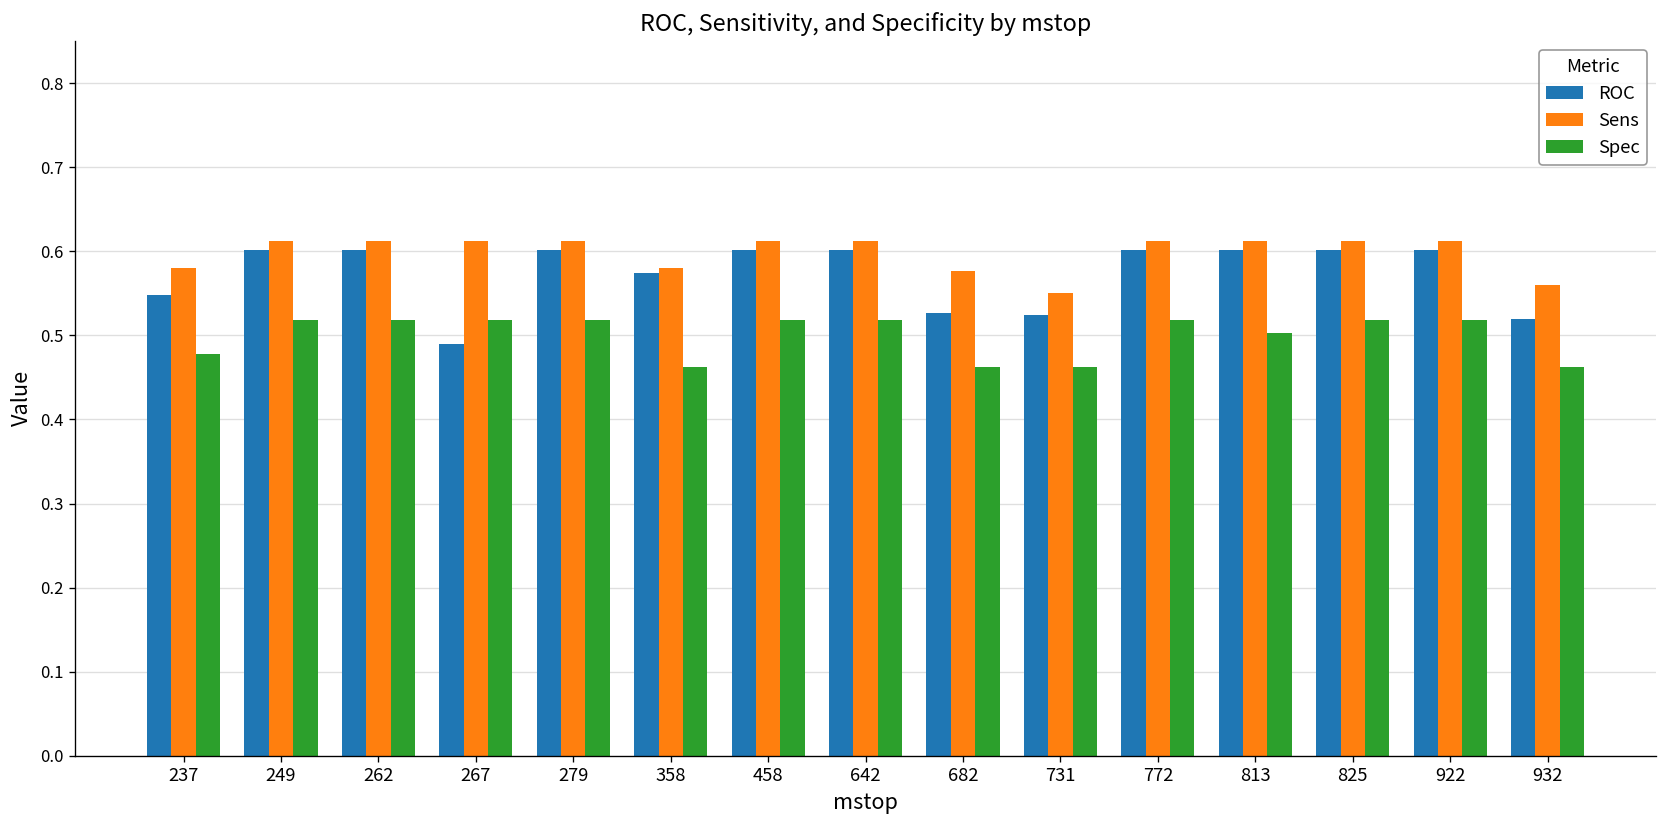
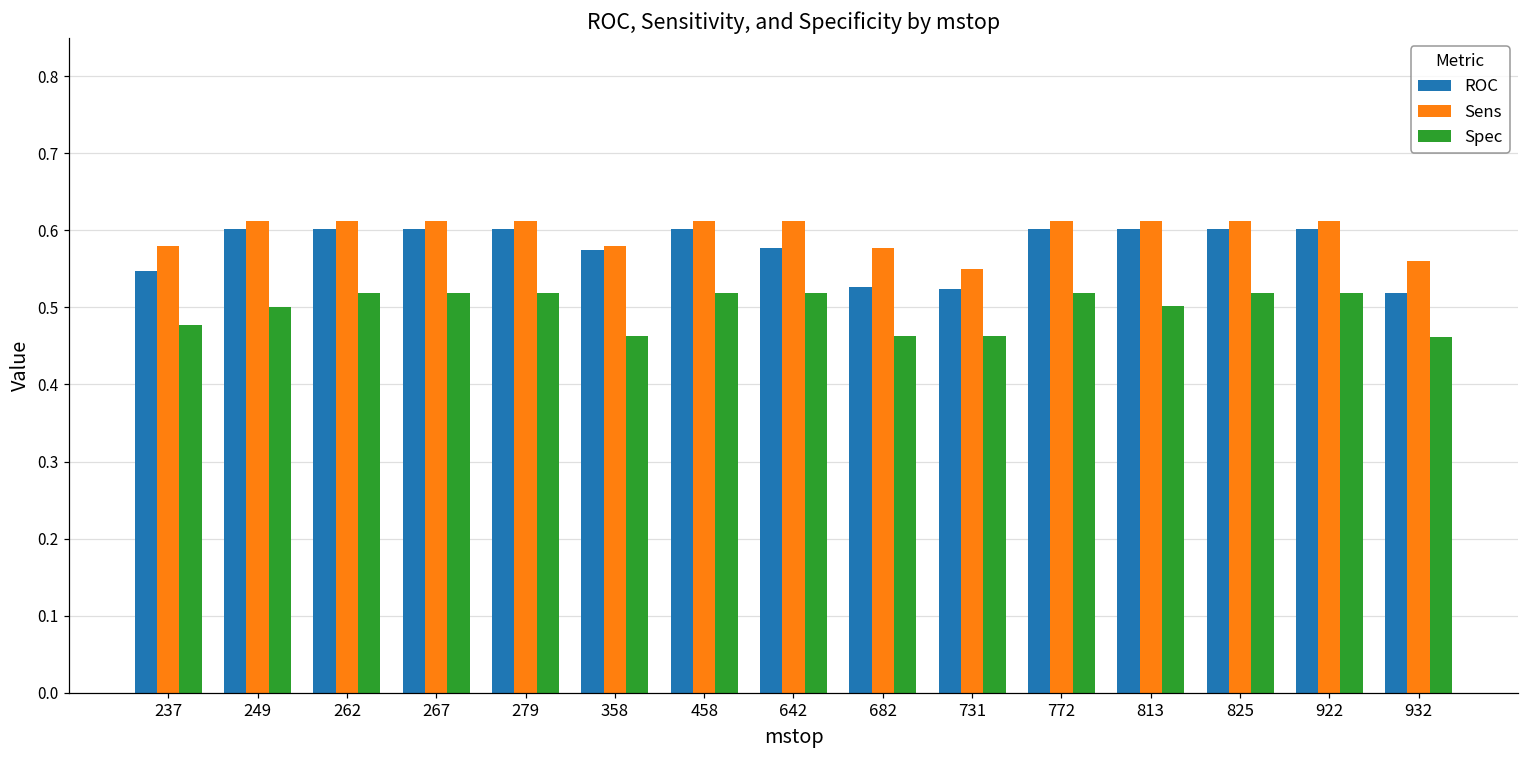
Spec, 249: 0.52 -> 0.50
ROC, 267: 0.49 -> 0.60
ROC, 642: 0.60 -> 0.58
